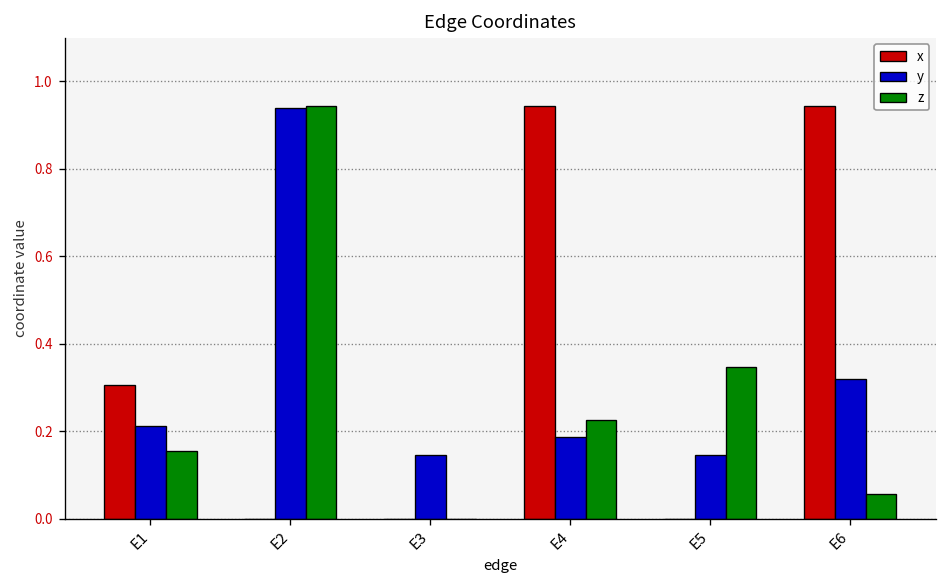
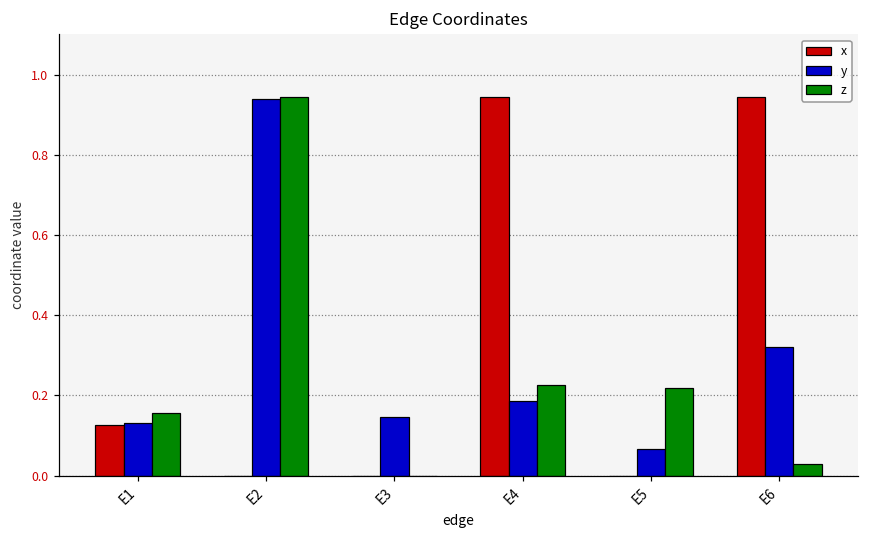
x, E1: 0.31 -> 0.13
y, E1: 0.21 -> 0.13
y, E5: 0.15 -> 0.07
z, E5: 0.35 -> 0.22
z, E6: 0.06 -> 0.03
